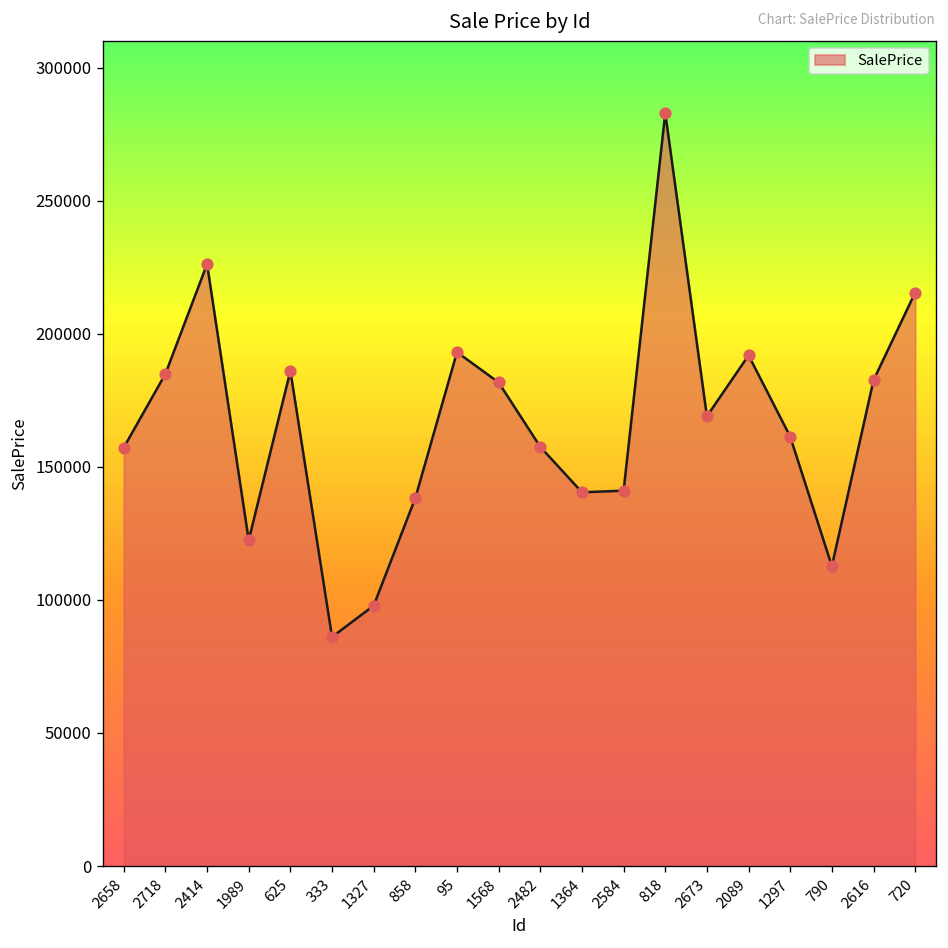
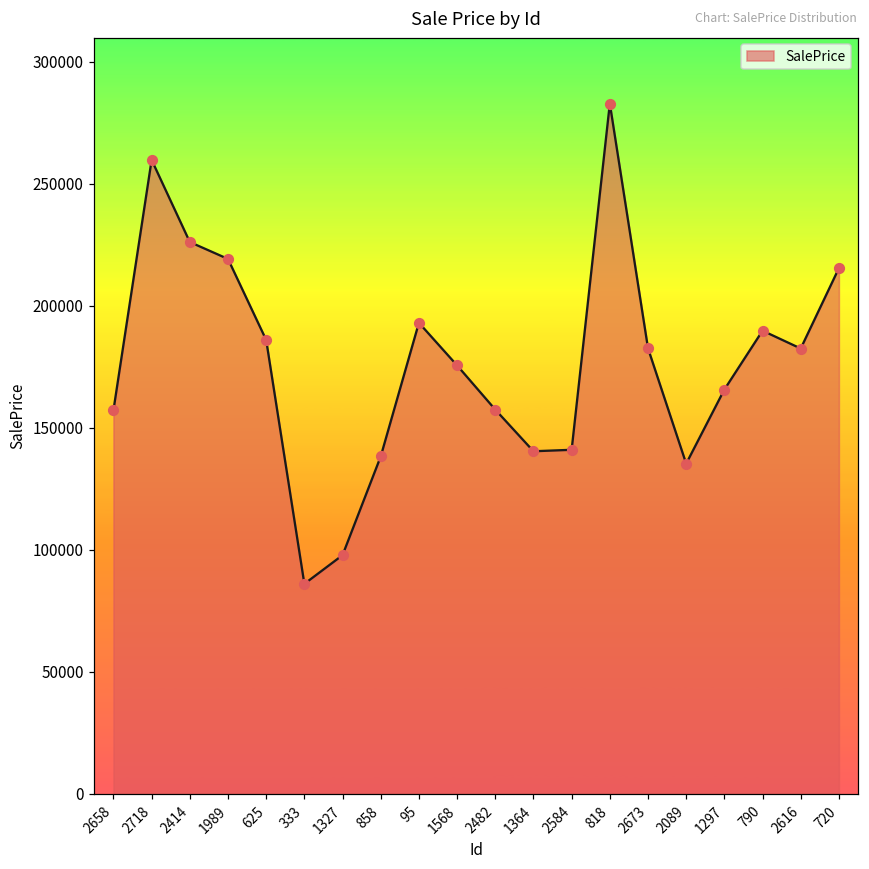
2718: 185000 -> 260000
1989: 122000 -> 219000
1568: 182000 -> 176000
2673: 169000 -> 183000
2089: 192000 -> 135000
1297: 161000 -> 166000
790: 113000 -> 190000
